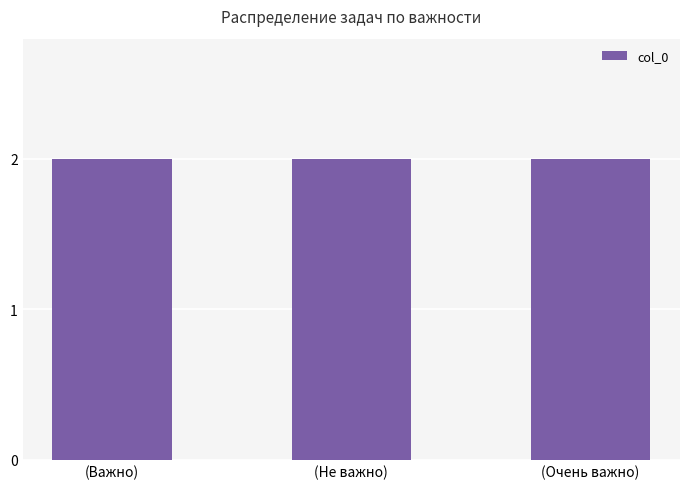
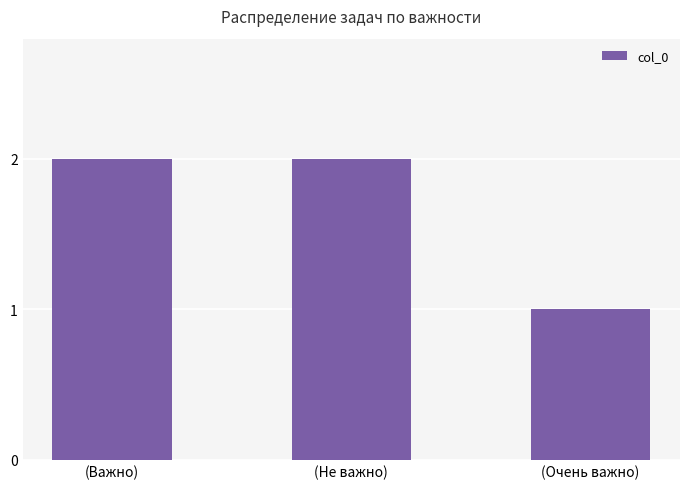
(Очень важно): 2 -> 1
